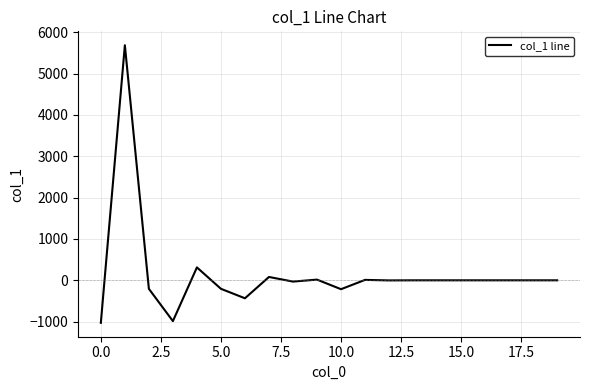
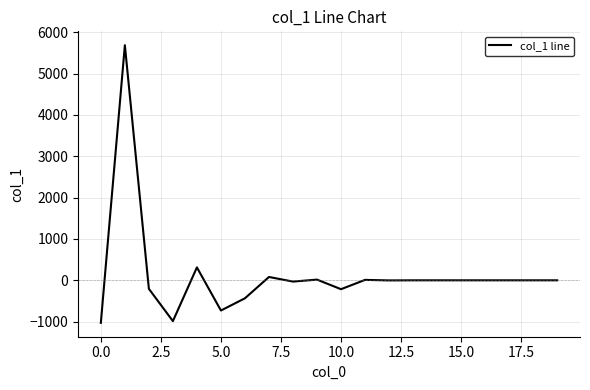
5.0: -200 -> -700
